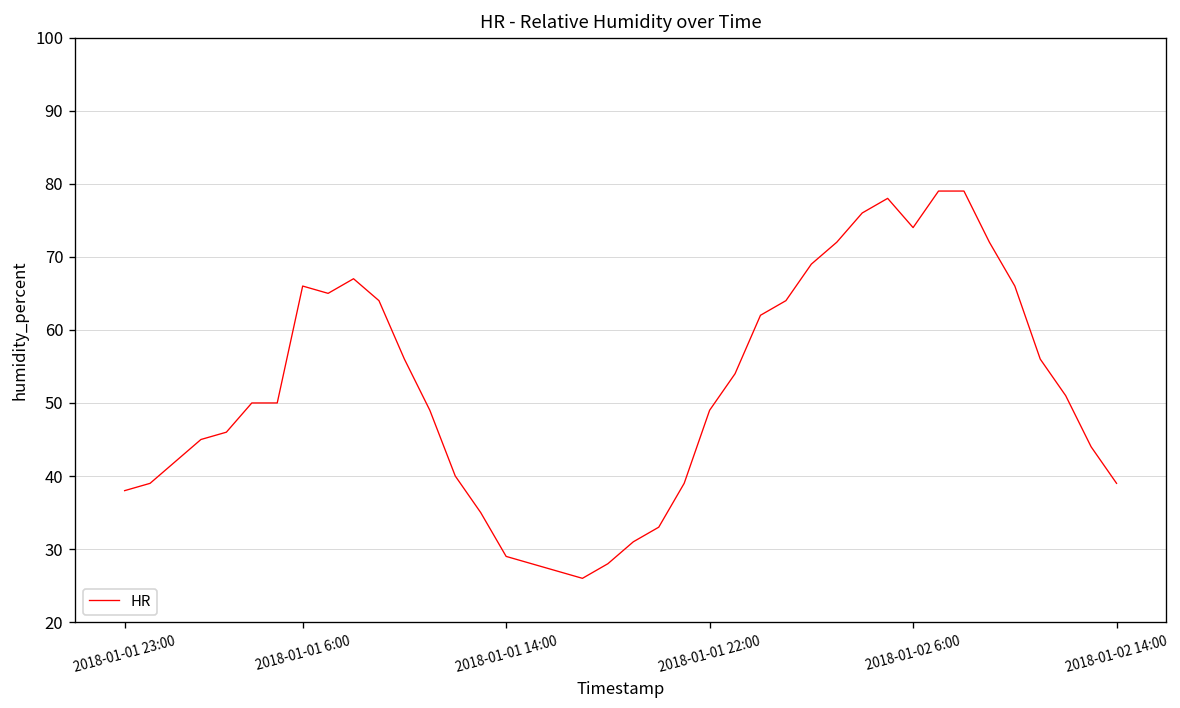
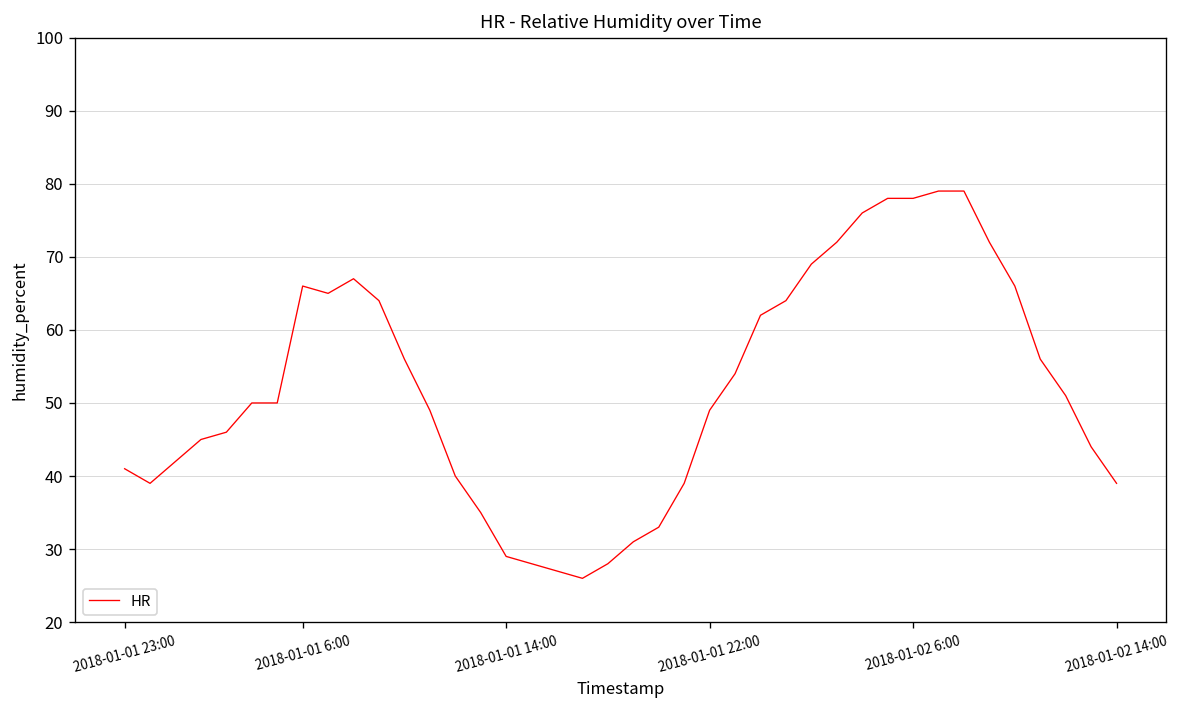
2018-01-01 23:00: 38 -> 41
2018-01-02 6:00: 74 -> 78
